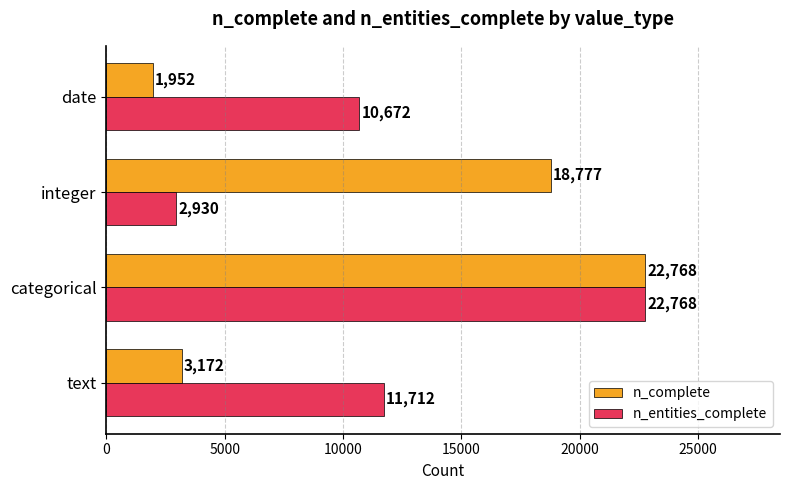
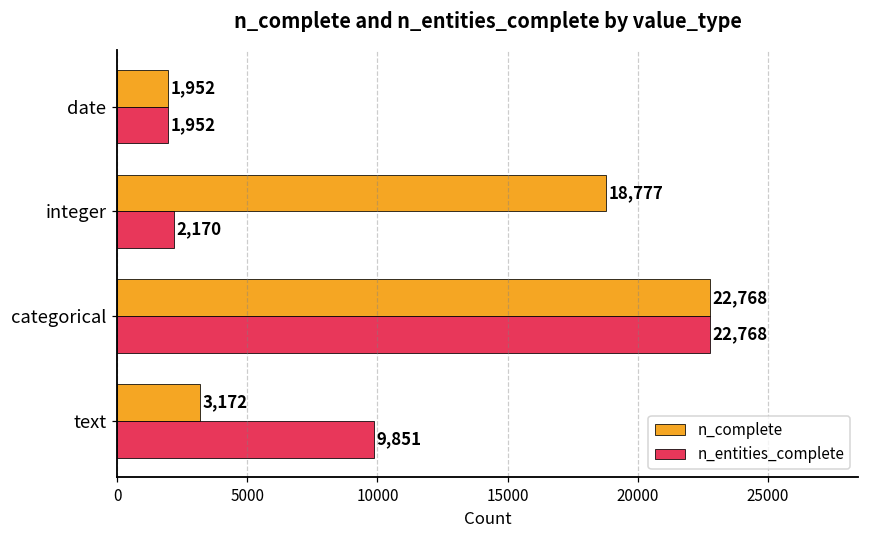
n_entities_complete, date: 10,672 -> 1,952
n_entities_complete, integer: 2,930 -> 2,170
n_entities_complete, text: 11,712 -> 9,851
